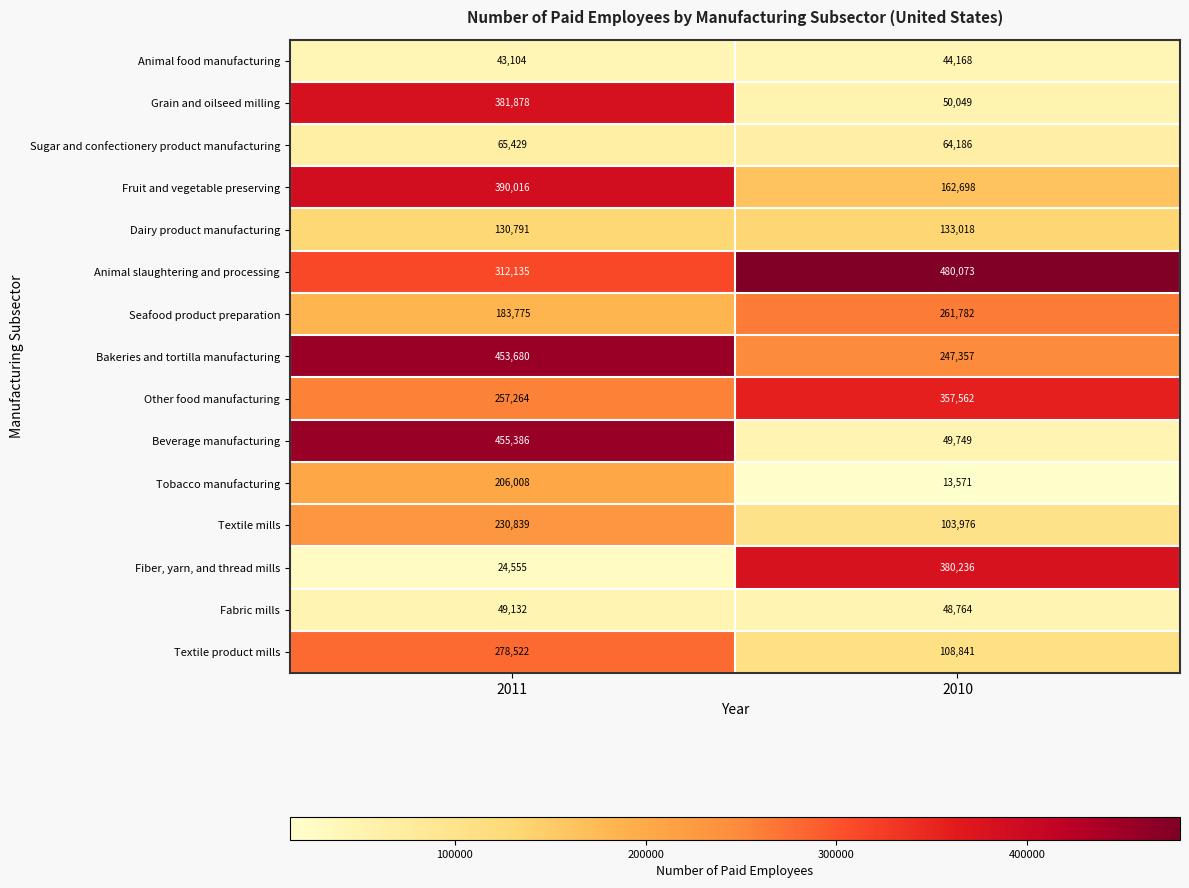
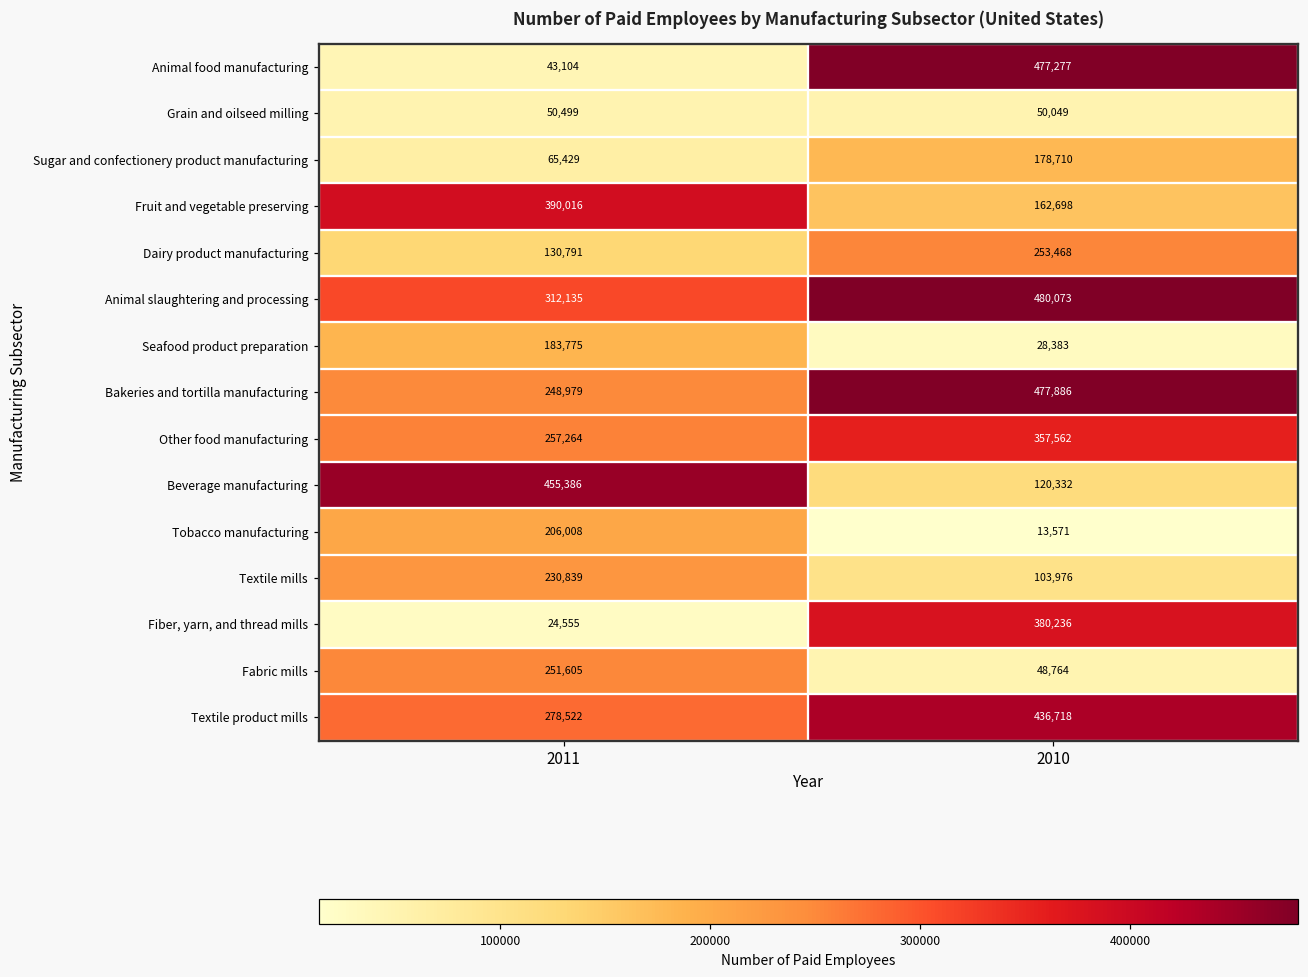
Animal food manufacturing, 2010: 44,168 -> 477,277
Grain and oilseed milling, 2011: 381,878 -> 50,499
Sugar and confectionery product manufacturing, 2010: 64,186 -> 178,710
Dairy product manufacturing, 2010: 133,018 -> 253,468
Seafood product preparation, 2010: 261,782 -> 28,383
Bakeries and tortilla manufacturing, 2011: 453,680 -> 248,979
Bakeries and tortilla manufacturing, 2010: 247,357 -> 477,886
Beverage manufacturing, 2010: 49,749 -> 120,332
Fabric mills, 2011: 49,132 -> 251,605
Textile product mills, 2010: 108,841 -> 436,718
